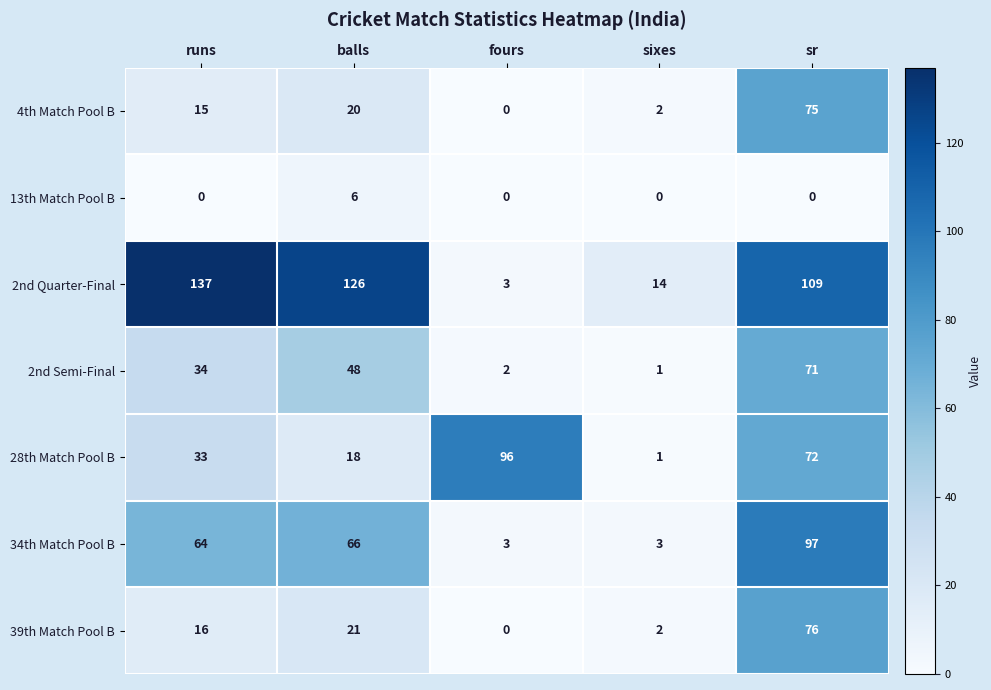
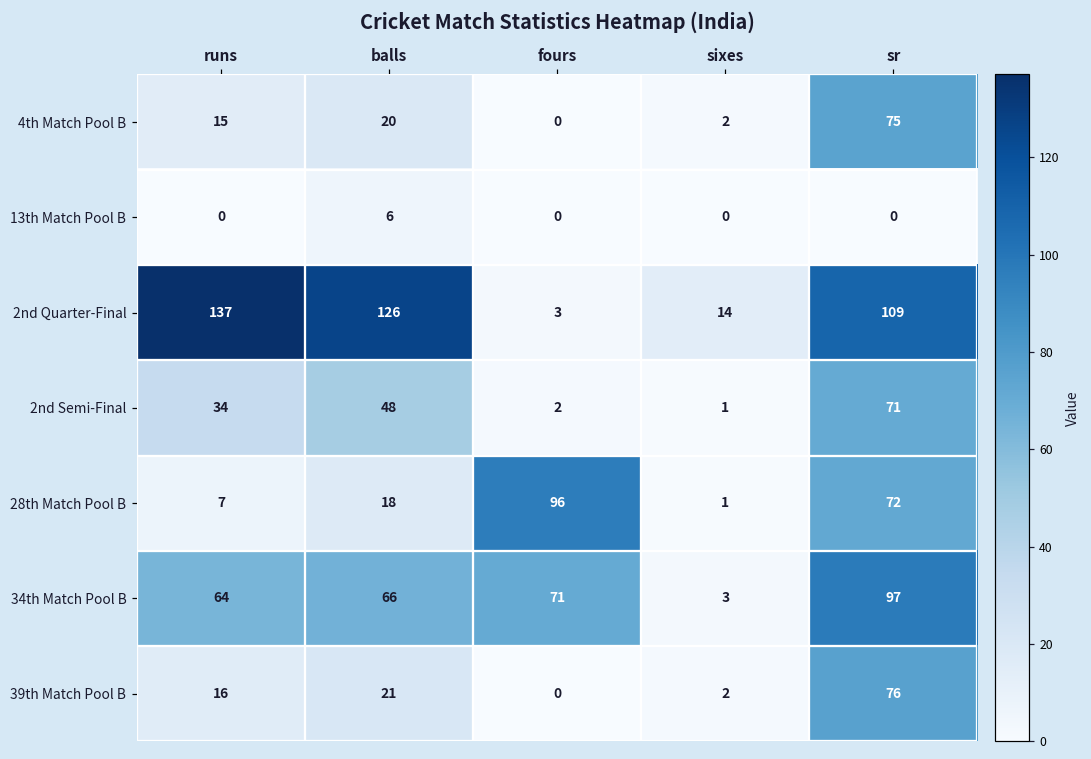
28th Match Pool B, runs: 33 -> 7
34th Match Pool B, fours: 3 -> 71
